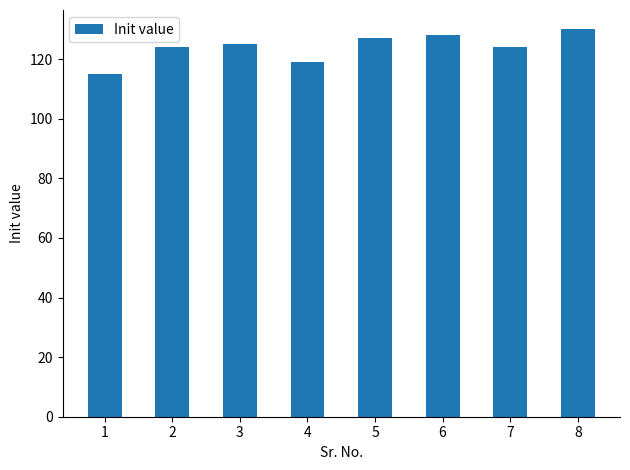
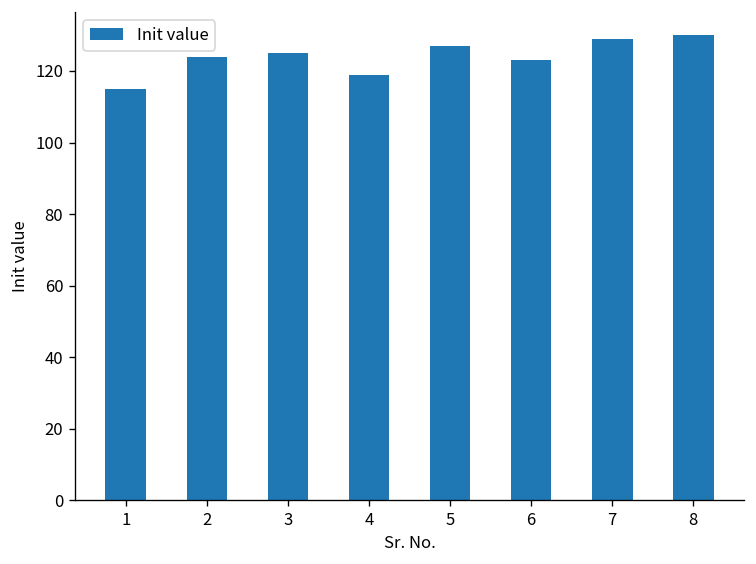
6: 128 -> 123
7: 124 -> 129
